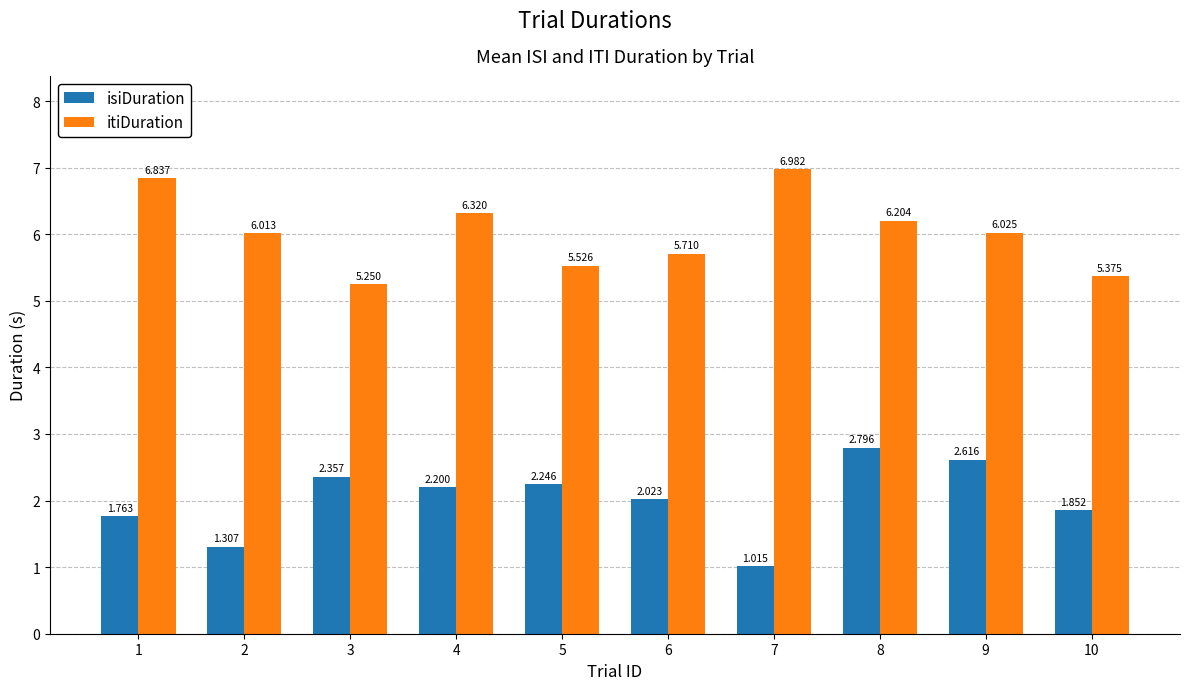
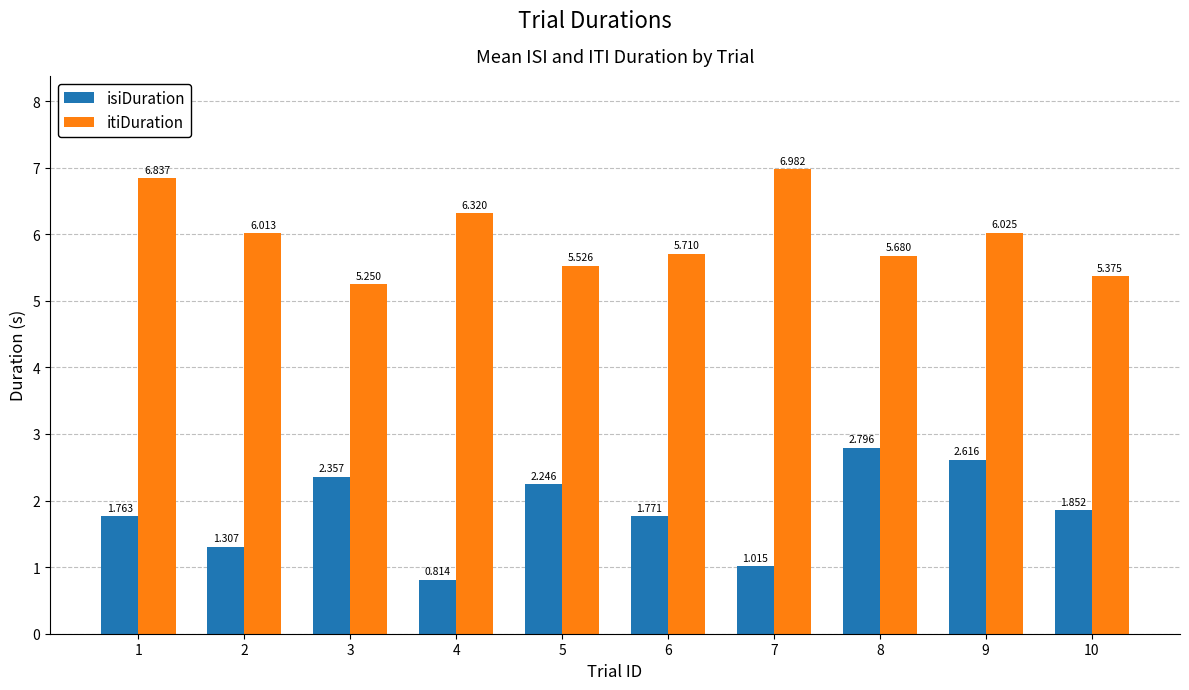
isiDuration, 4: 2.200 -> 0.814
isiDuration, 6: 2.023 -> 1.771
itiDuration, 8: 6.204 -> 5.680
